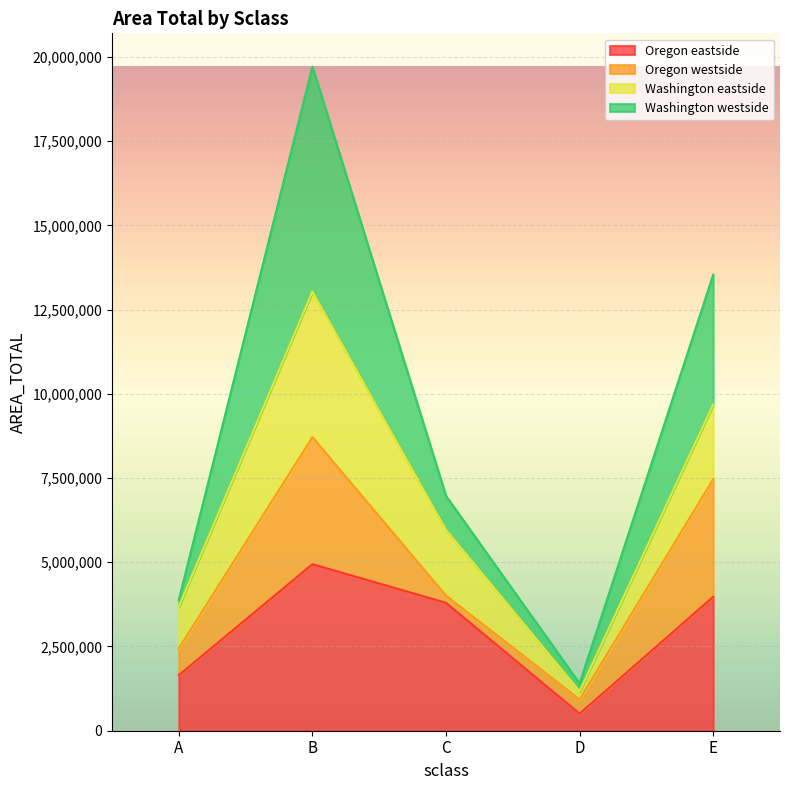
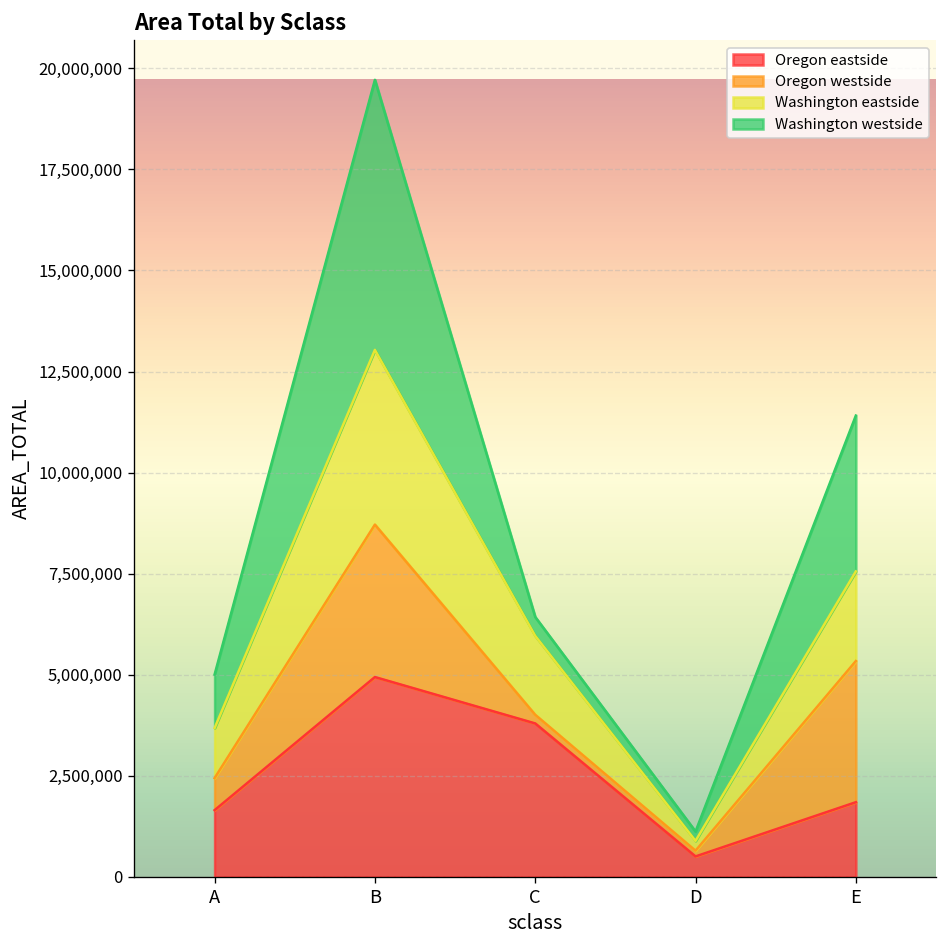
Washington westside, A: 200,000 -> 1,300,000
Washington westside, C: 1,000,000 -> 500,000
Oregon westside, D: 400,000 -> 100,000
Oregon eastside, E: 4,000,000 -> 1,800,000
